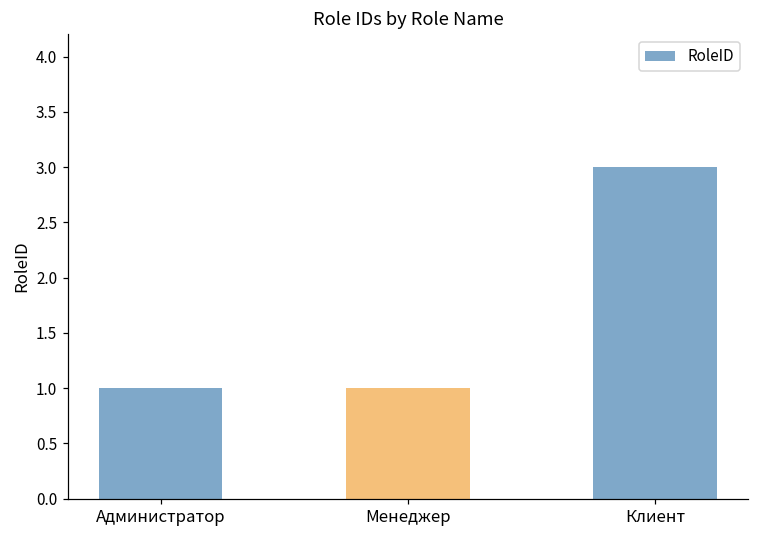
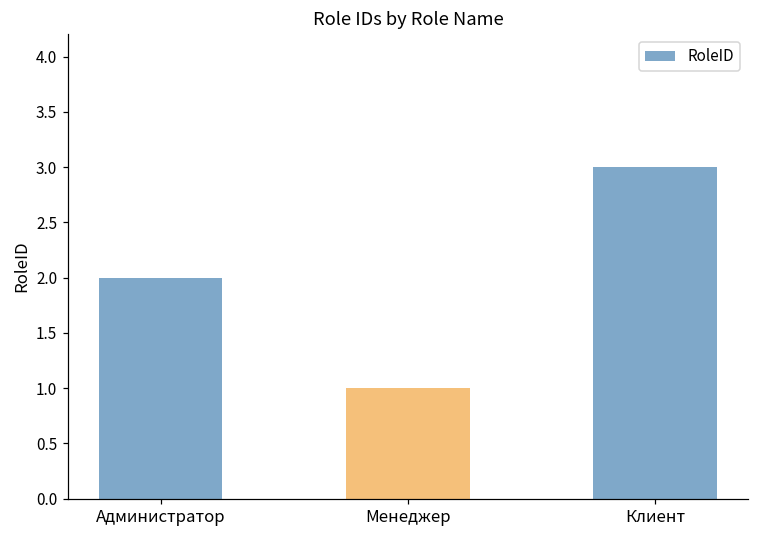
Администратор: 1 -> 2
